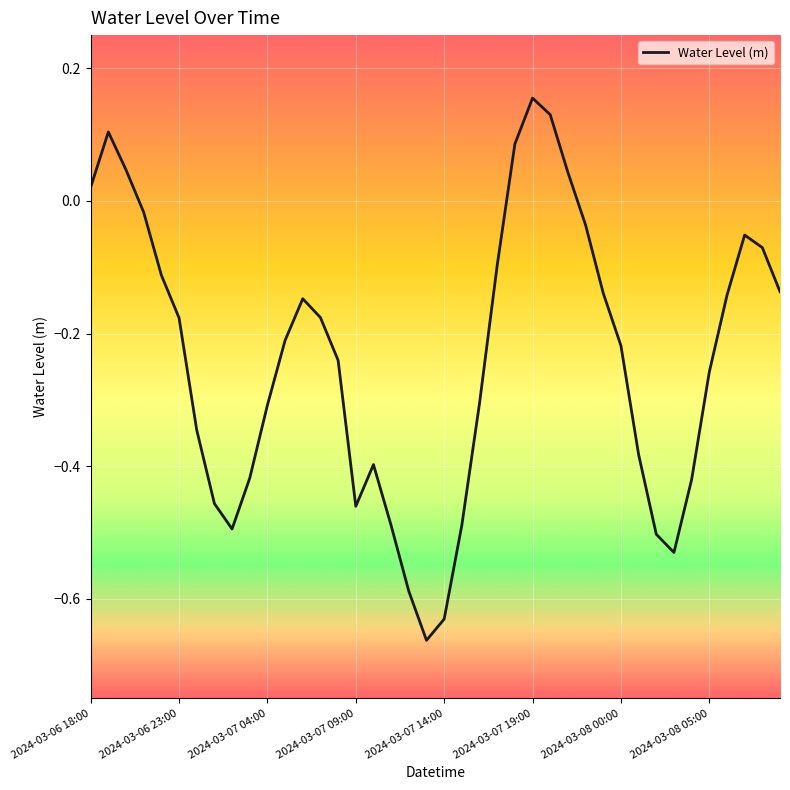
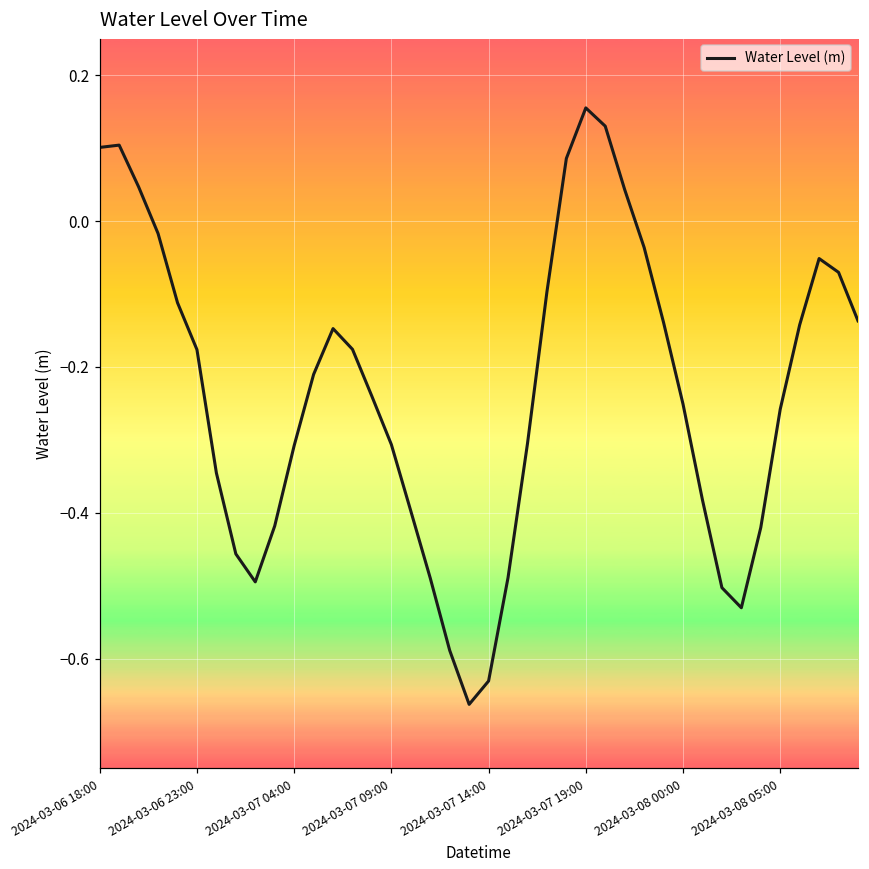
2024-03-06 18:00: 0.02 -> 0.10
2024-03-07 09:00: -0.46 -> -0.31
2024-03-08 00:00: -0.22 -> -0.25
